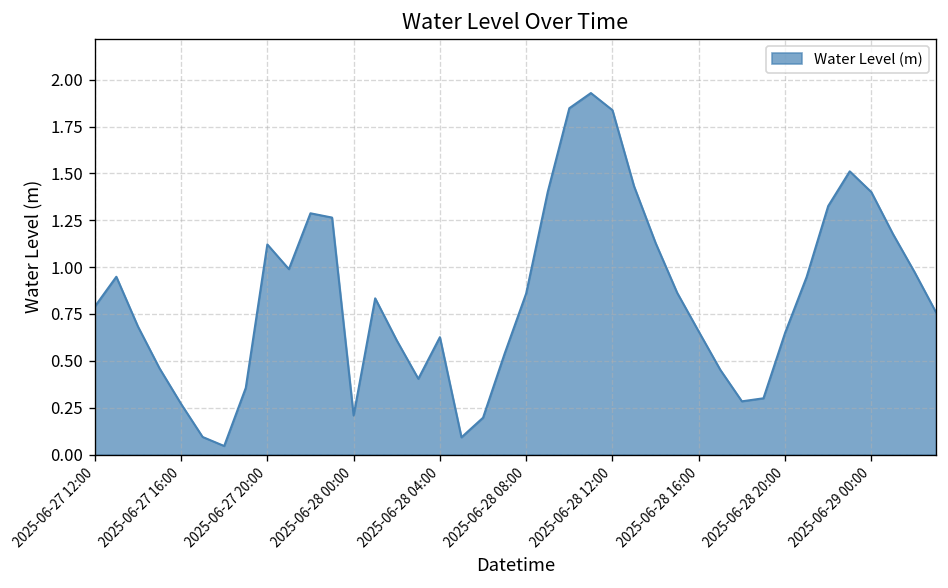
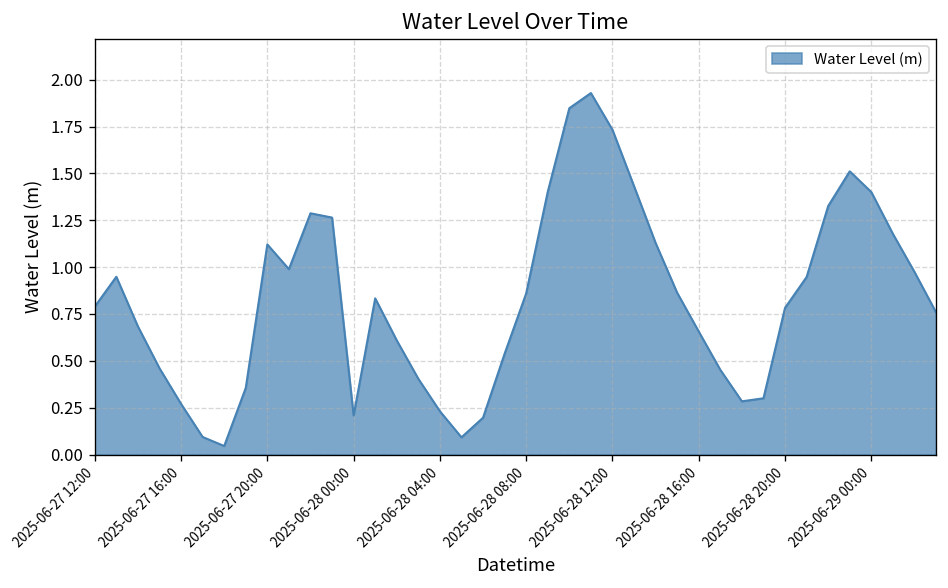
2025-06-28 04:00: 0.63 -> 0.23
2025-06-28 12:00: 1.84 -> 1.73
2025-06-28 20:00: 0.65 -> 0.78
